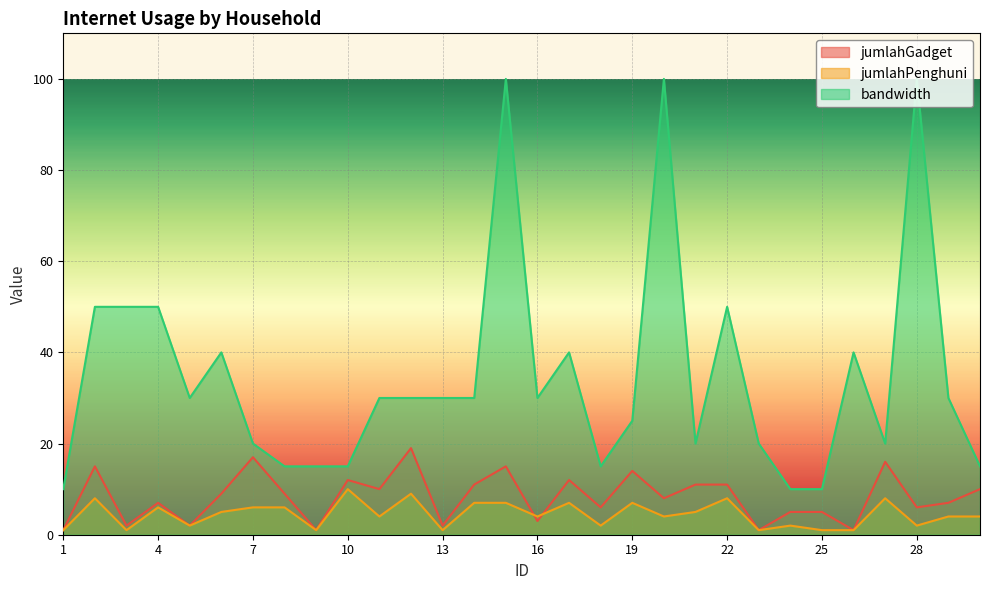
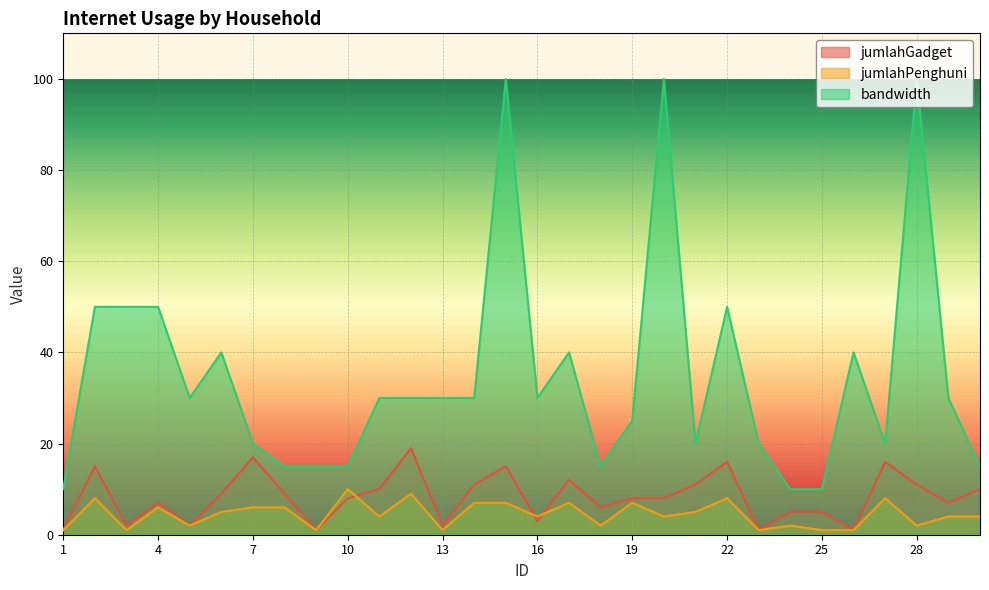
jumlahGadget, 10: 12 -> 8
jumlahGadget, 19: 14 -> 8
jumlahGadget, 22: 11 -> 16
jumlahGadget, 28: 6 -> 11
